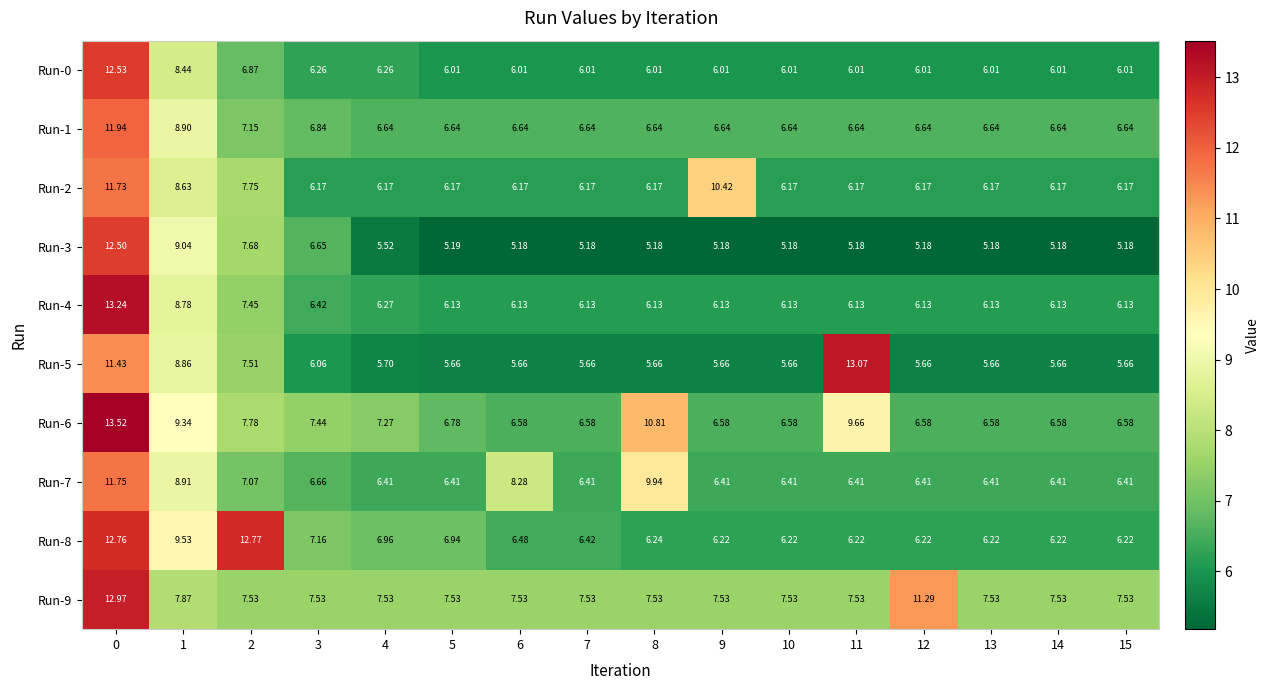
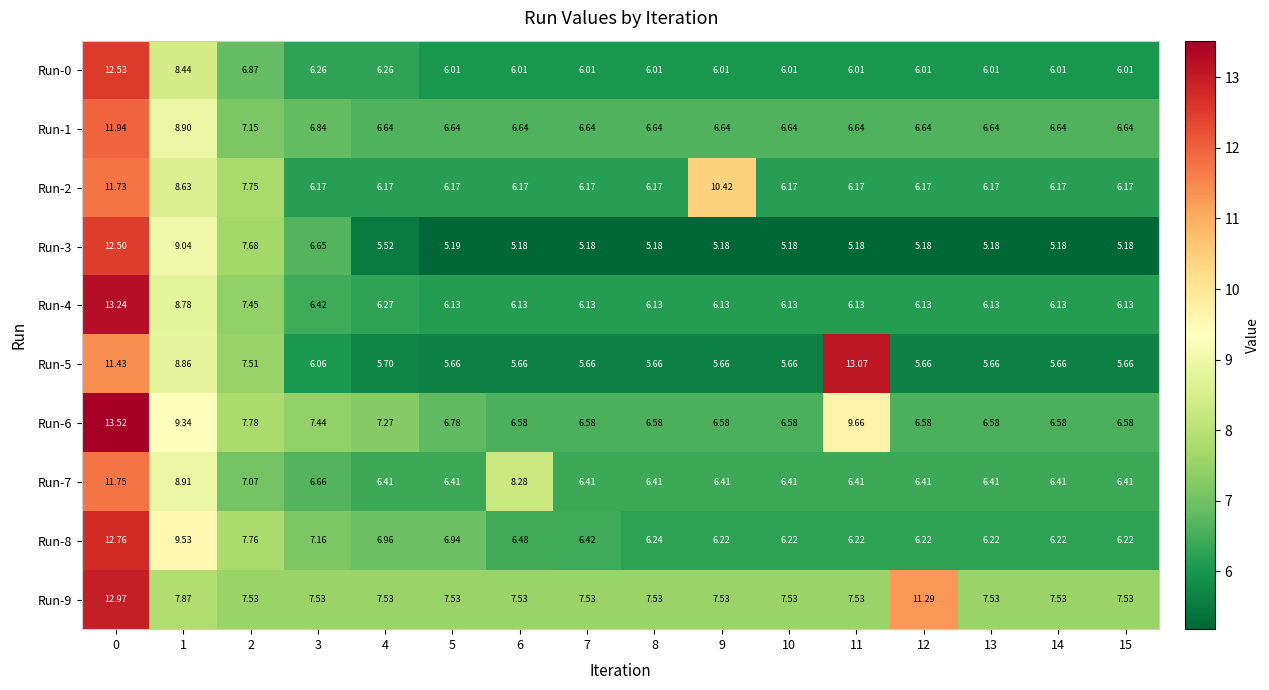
Run-6, 8: 10.81 -> 6.58
Run-7, 8: 9.94 -> 6.41
Run-8, 2: 12.77 -> 7.76
